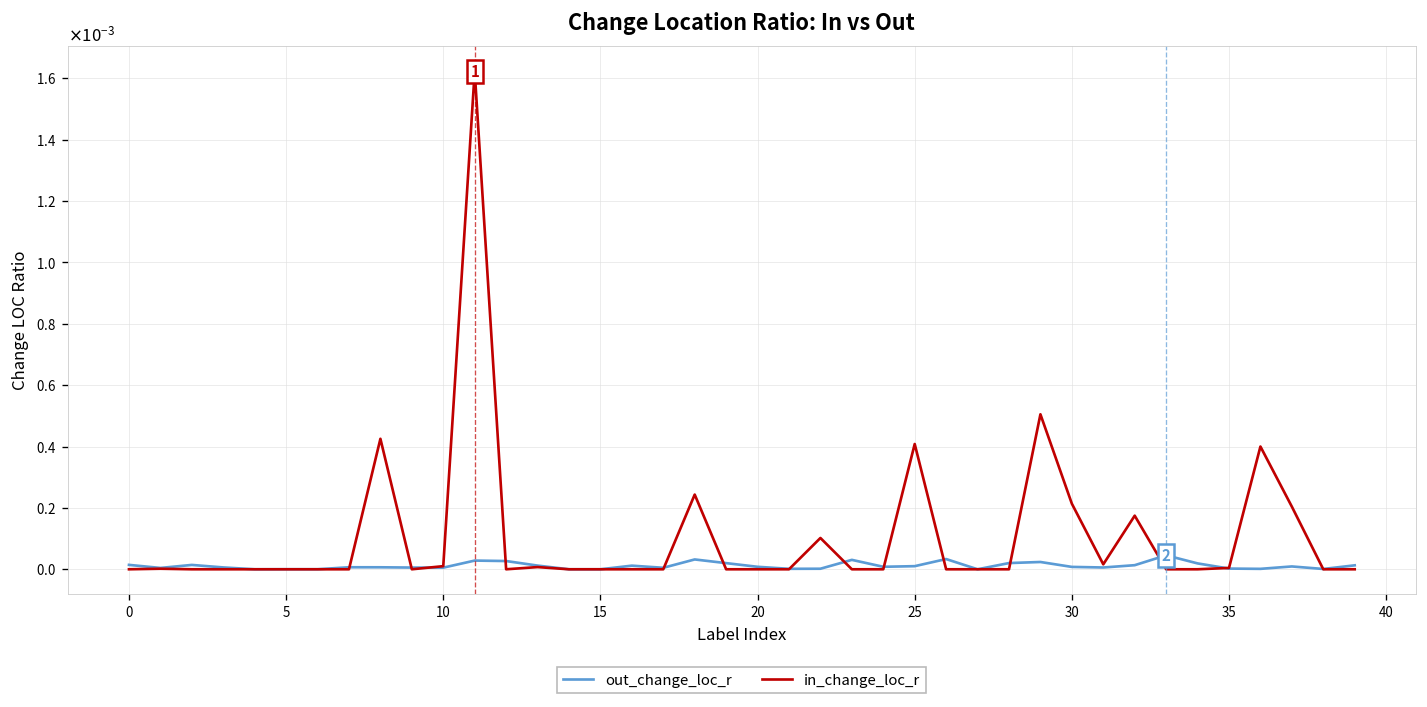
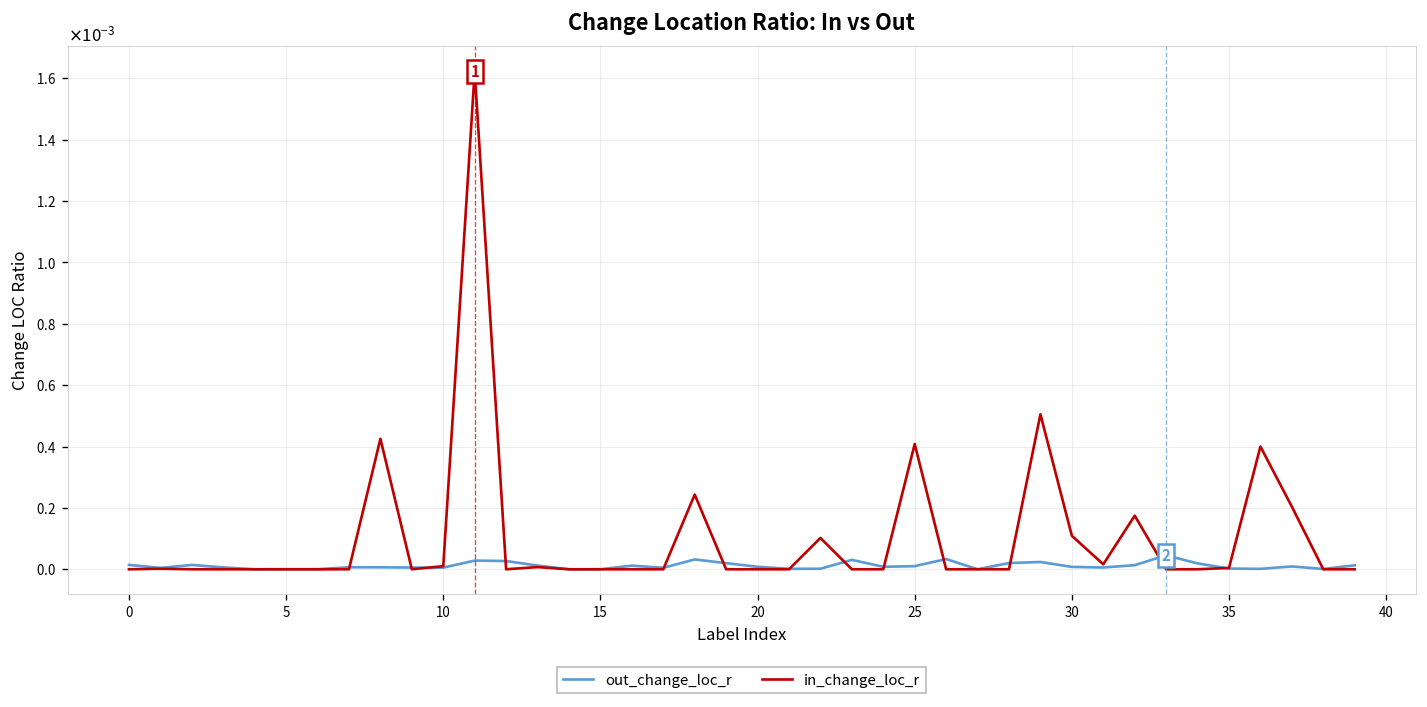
in_change_loc_r, 30: 0.00021 -> 0.00011
